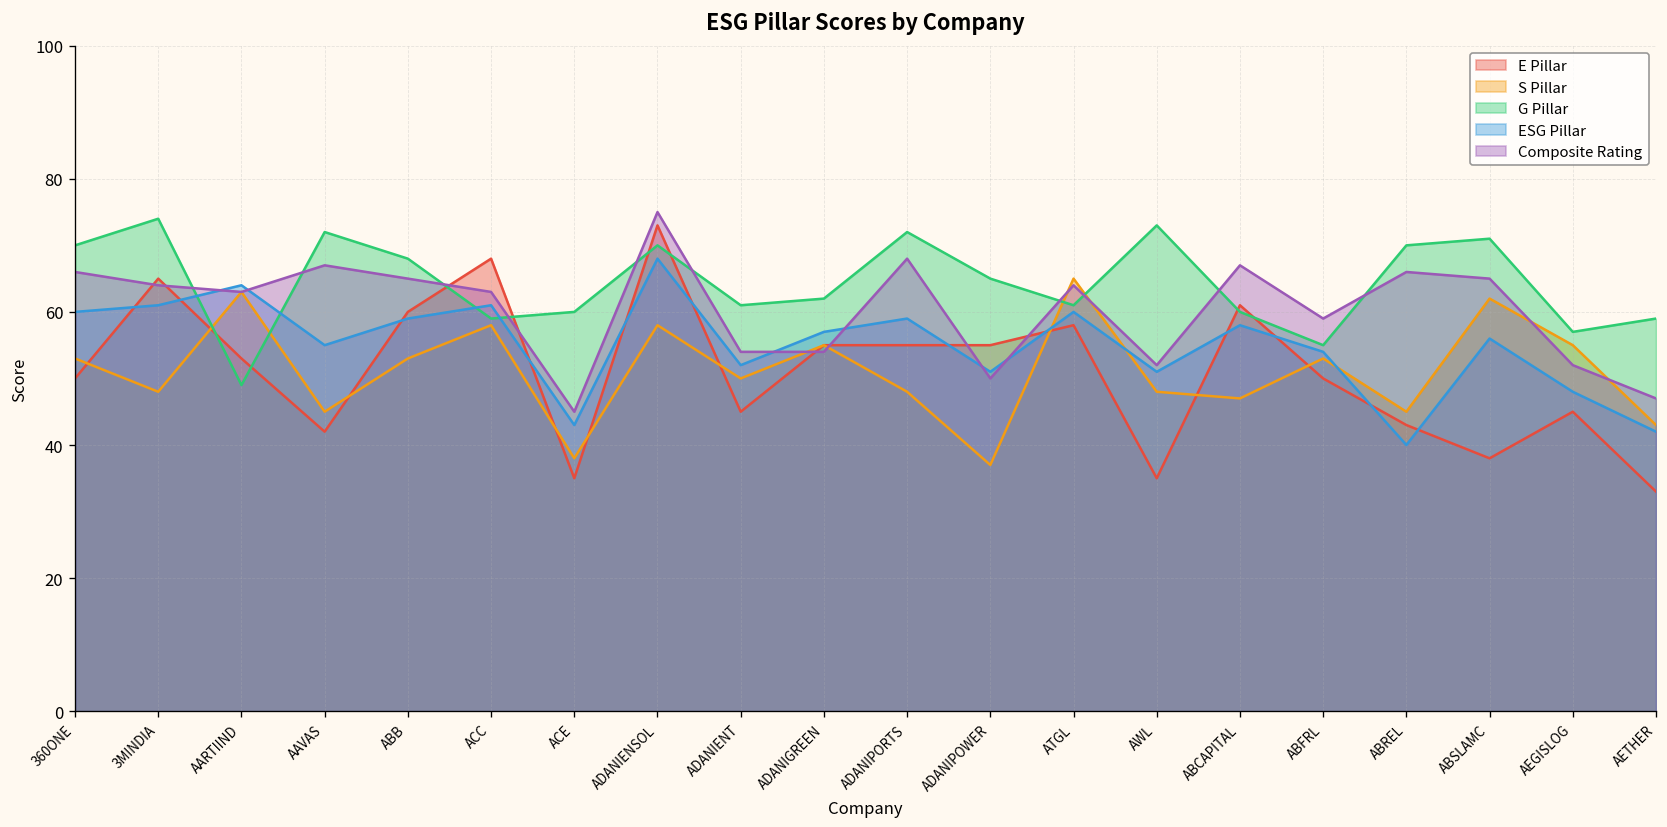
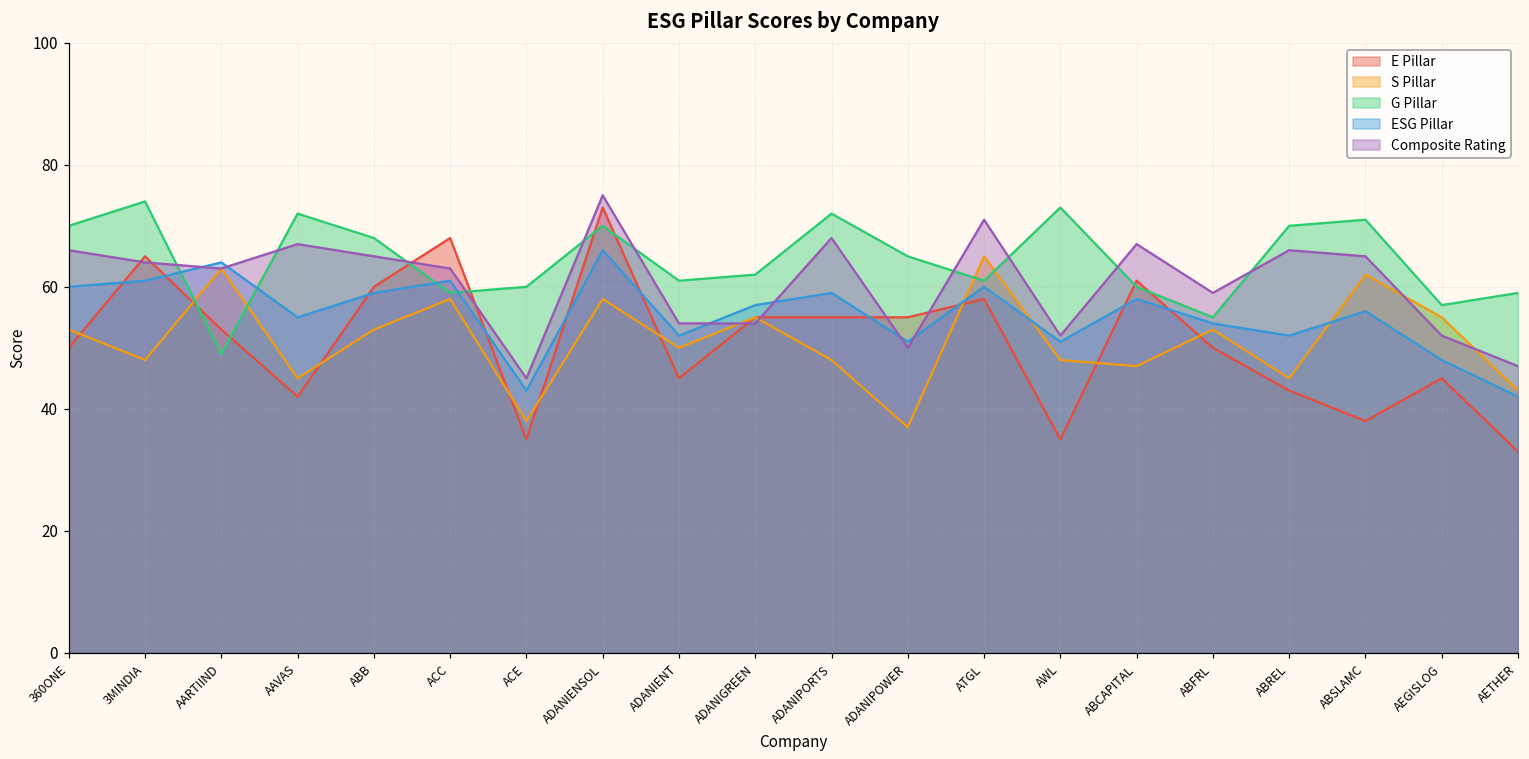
ESG Pillar, ADANIENSOL: 68 -> 66
Composite Rating, ATGL: 64 -> 71
ESG Pillar, ABREL: 40 -> 52
